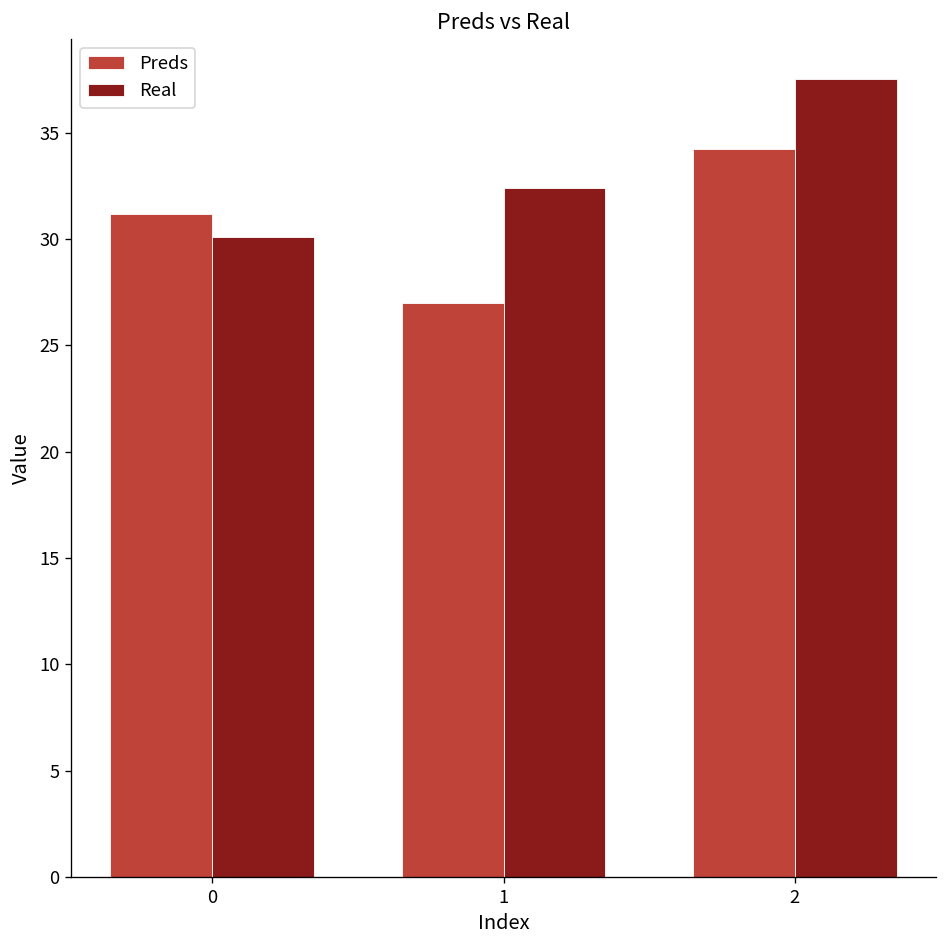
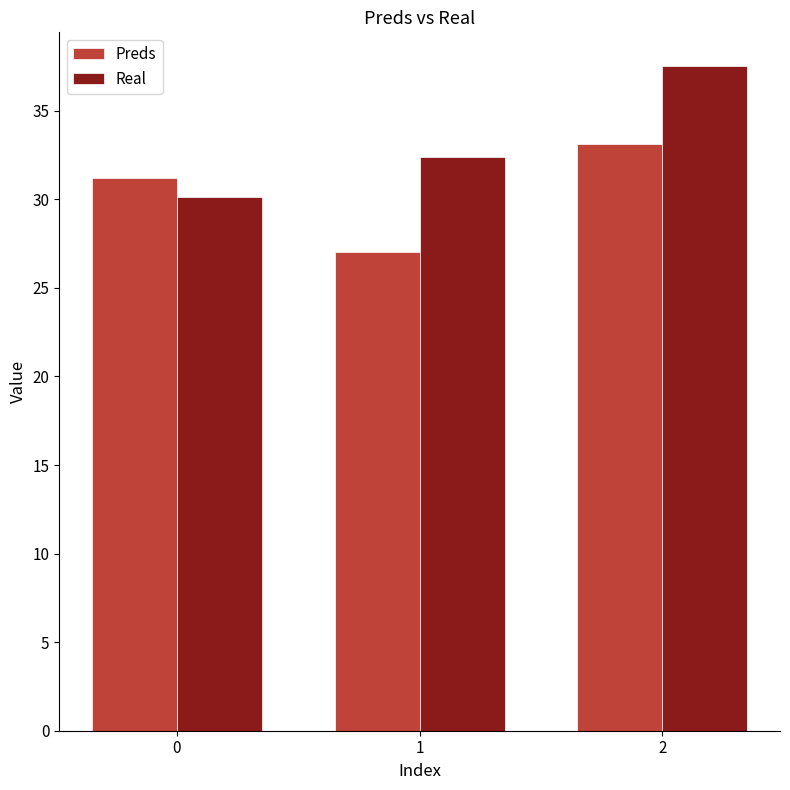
Preds, 2: 34.2 -> 33.1
